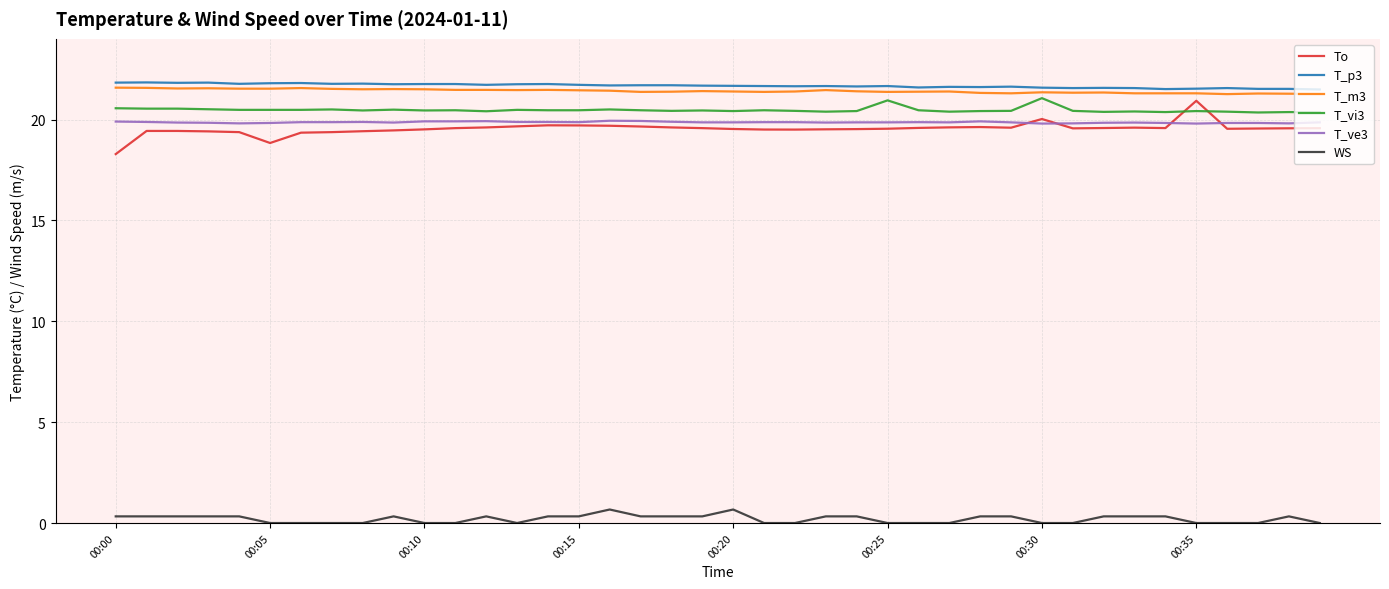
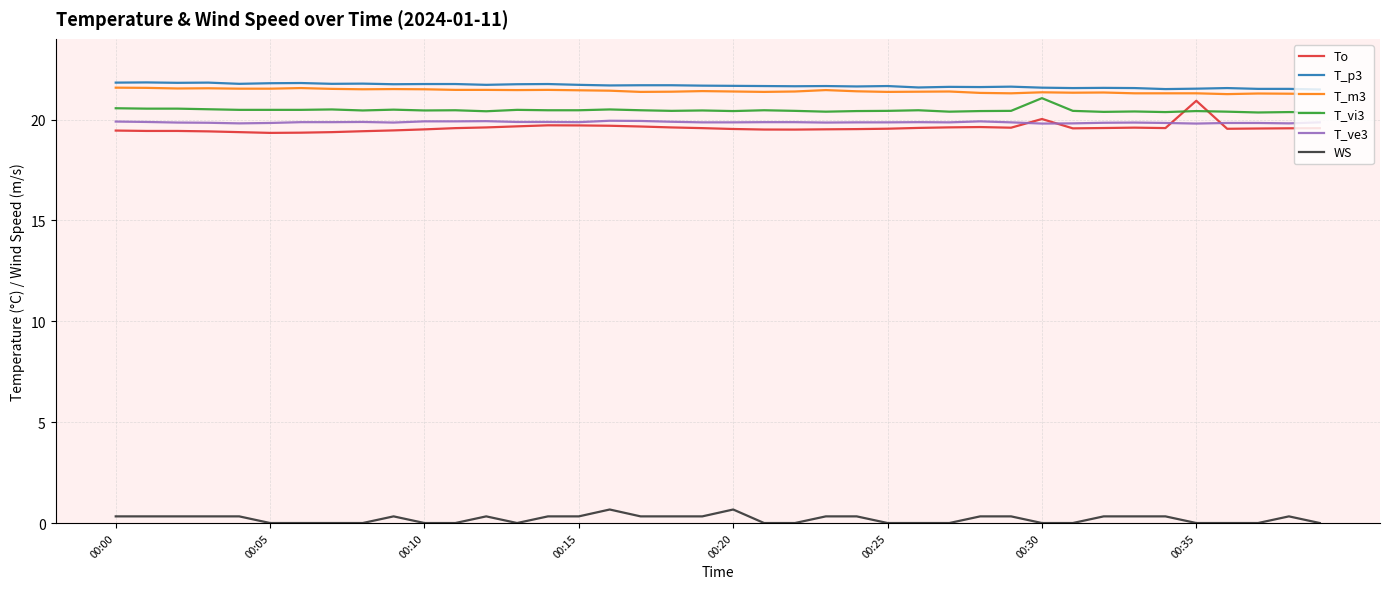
To, 00:00: 18.3 -> 19.5
To, 00:05: 18.8 -> 19.3
T_vi3, 00:25: 21.0 -> 20.4
